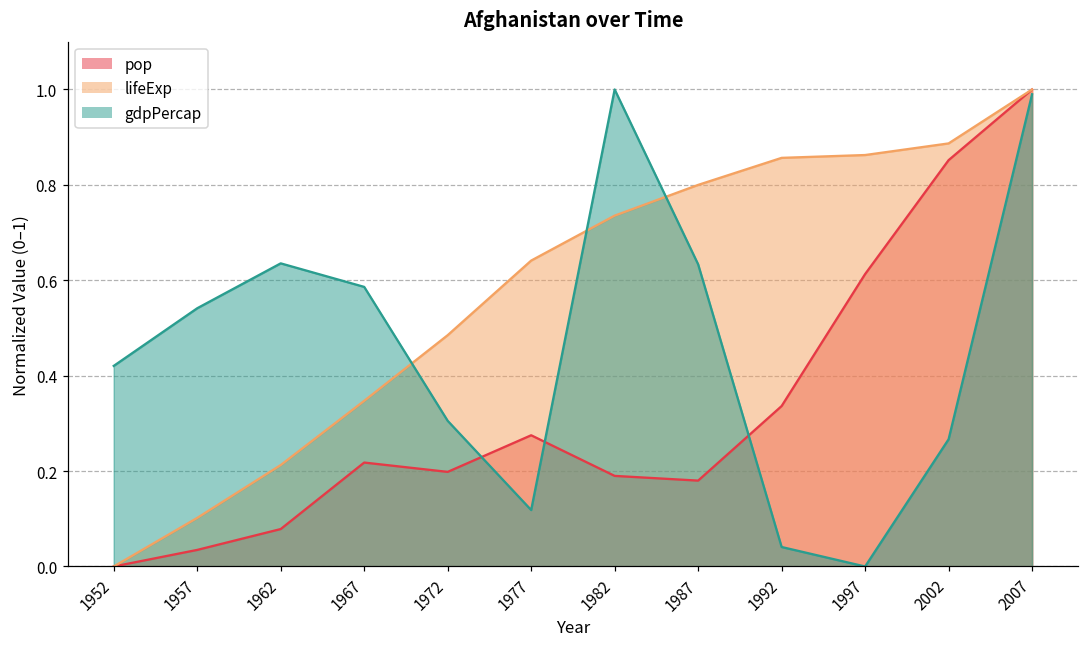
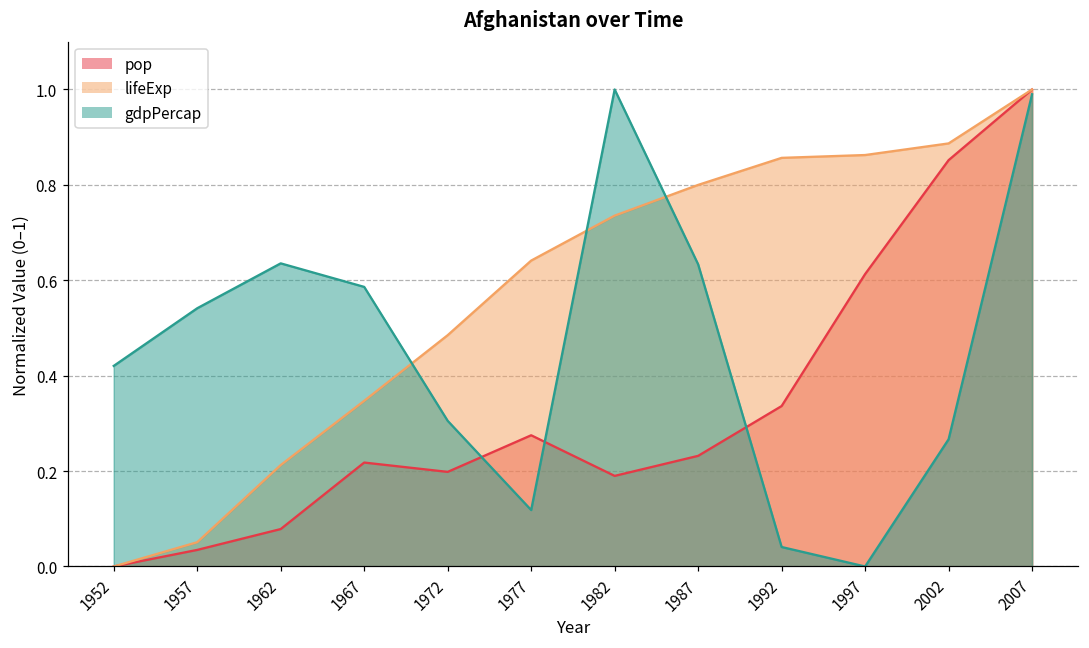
lifeExp, 1957: 0.10 -> 0.05
pop, 1987: 0.18 -> 0.23
